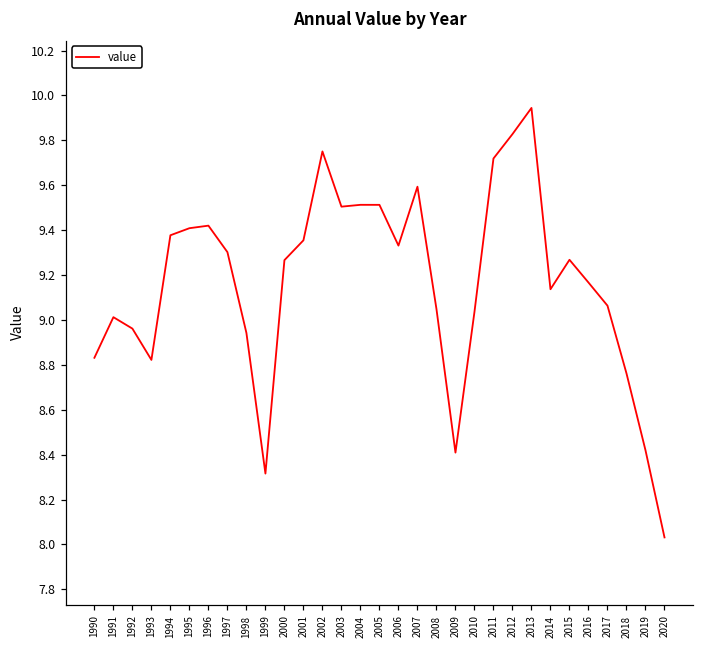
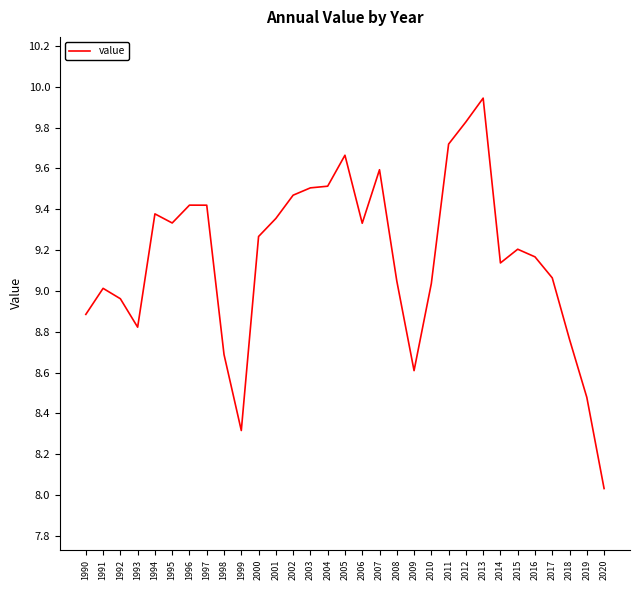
1990: 8.83 -> 8.88
1995: 9.41 -> 9.33
1997: 9.30 -> 9.42
1998: 8.94 -> 8.69
2002: 9.75 -> 9.47
2005: 9.51 -> 9.66
2009: 8.41 -> 8.61
2015: 9.27 -> 9.20
2019: 8.42 -> 8.48
